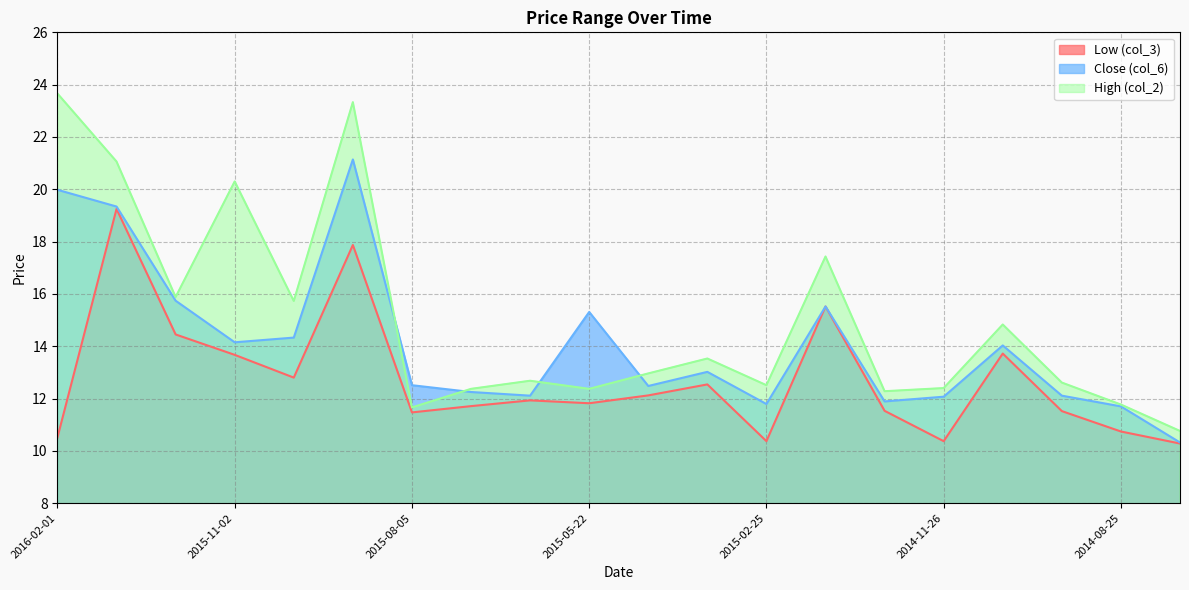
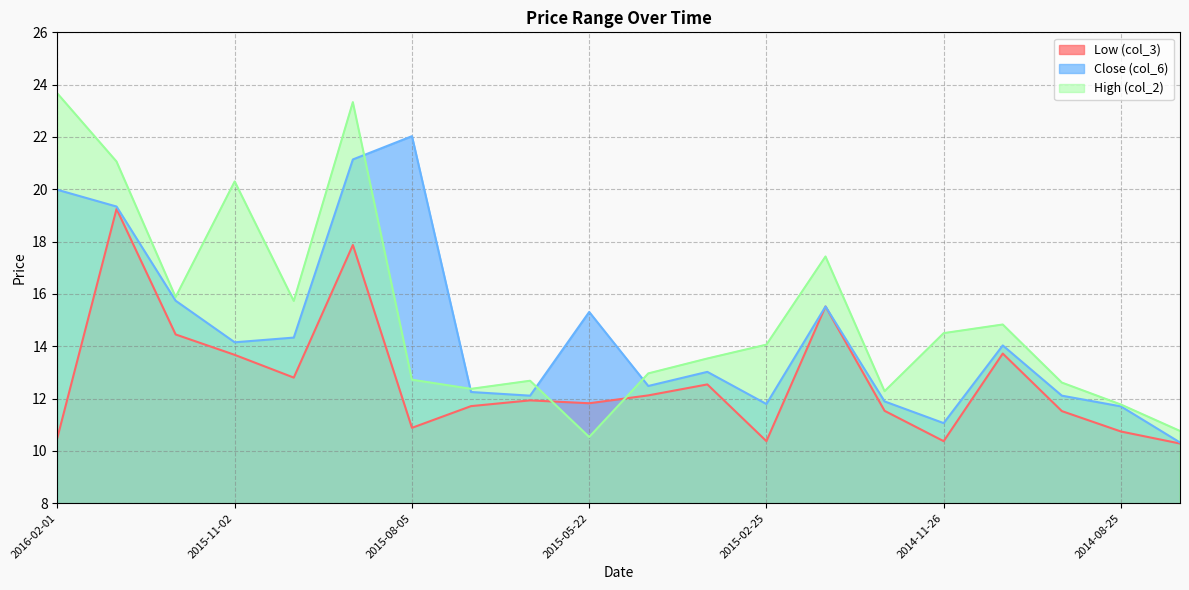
Low (col_3), 2015-08-05: 11.5 -> 10.9
Close (col_6), 2015-08-05: 12.5 -> 22.0
High (col_2), 2015-08-05: 11.7 -> 12.7
High (col_2), 2015-05-22: 12.4 -> 10.5
High (col_2), 2015-02-25: 12.5 -> 14.1
Close (col_6), 2014-11-26: 12.1 -> 11.1
High (col_2), 2014-11-26: 12.4 -> 14.5
